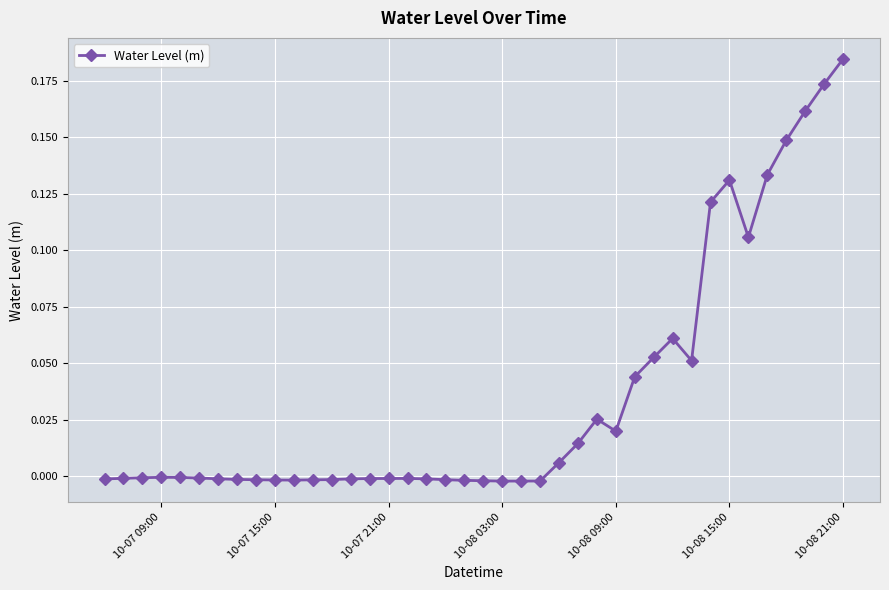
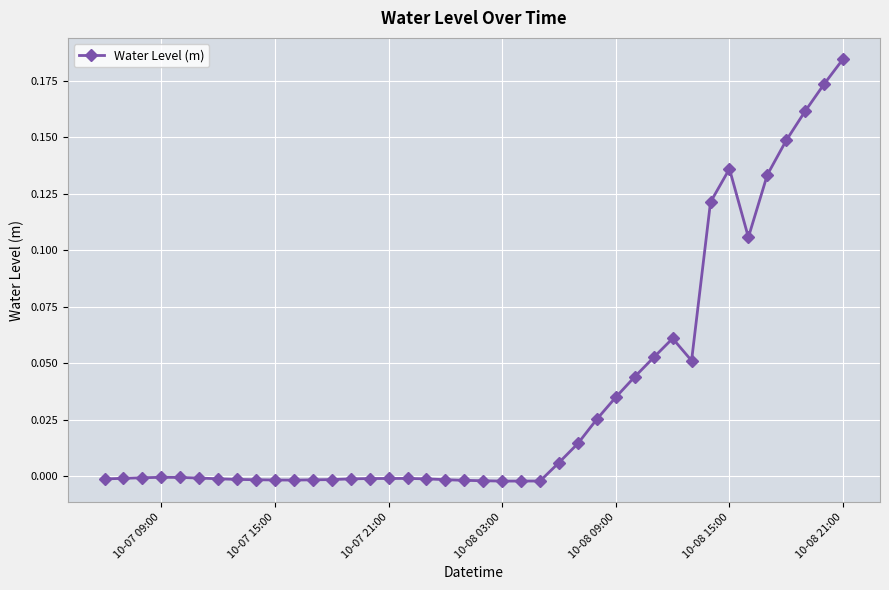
10-08 09:00: 0.020 -> 0.035
10-08 15:00: 0.131 -> 0.136
